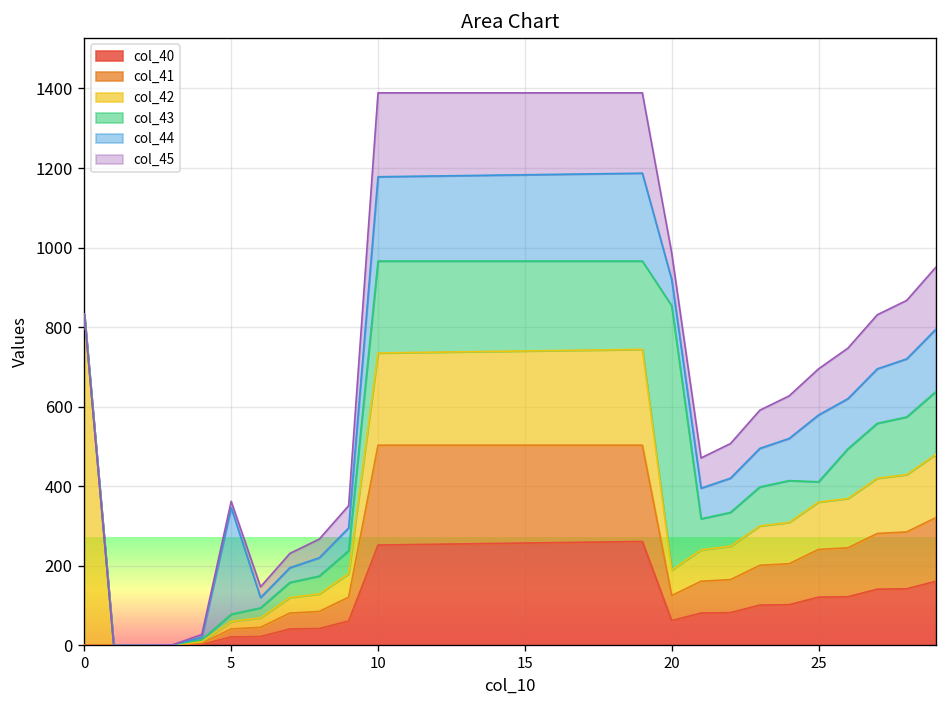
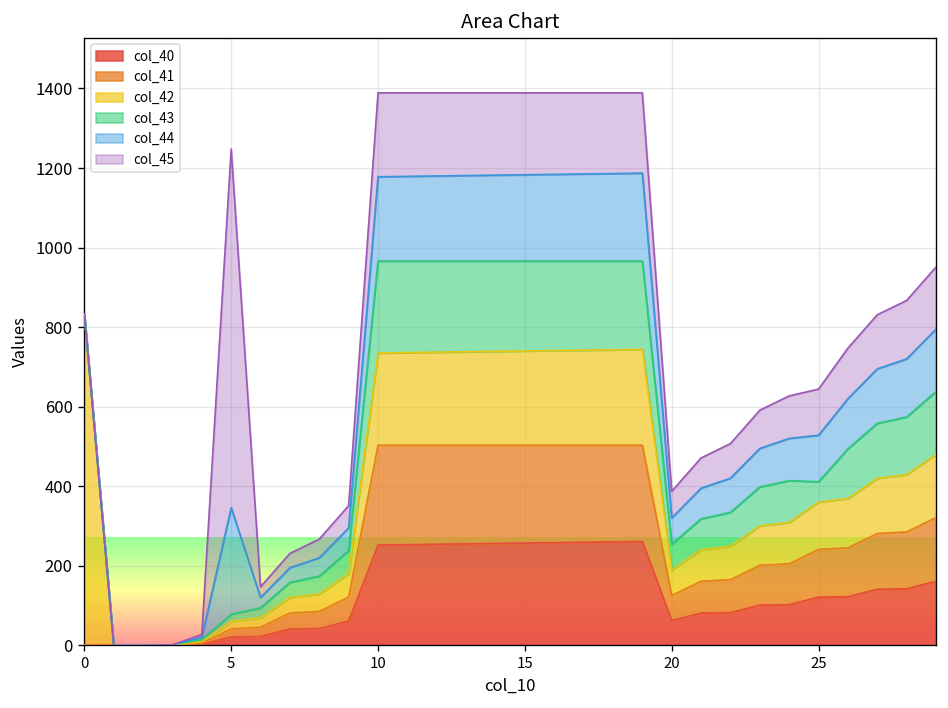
col_45, 5: 20 -> 900
col_43, 20: 660 -> 70
col_44, 25: 170 -> 120
